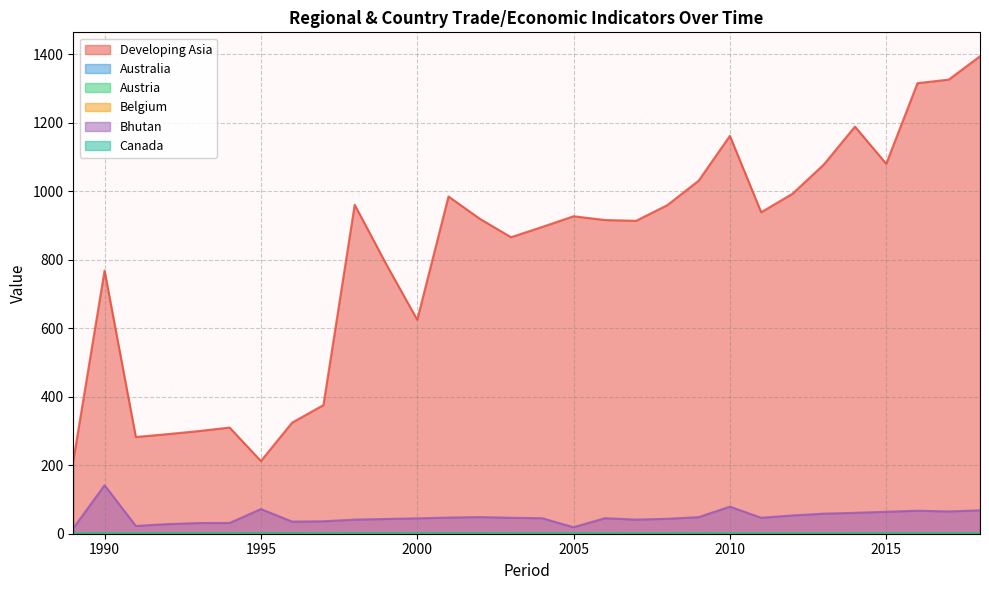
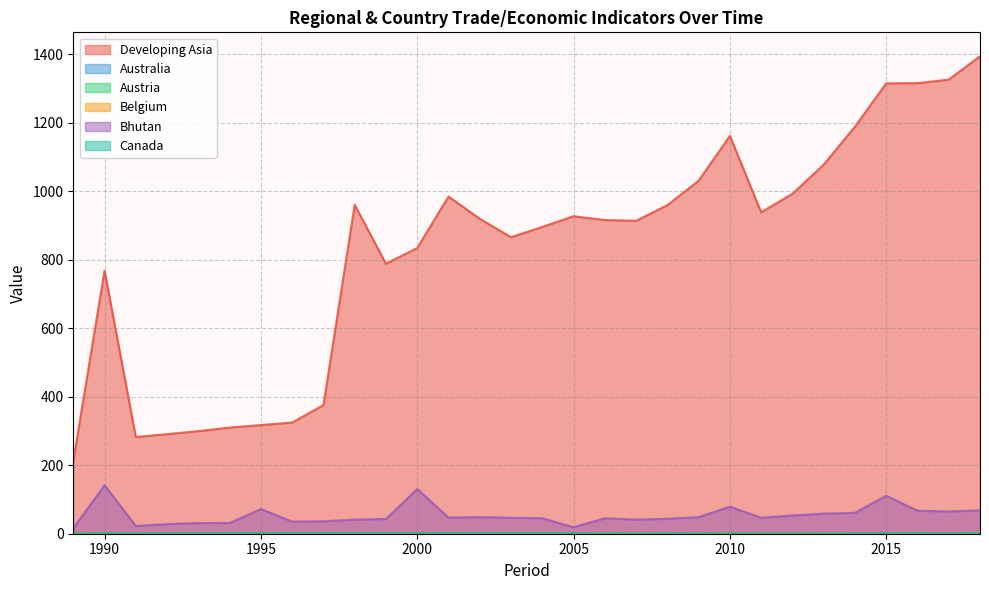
Developing Asia, 1995: 210 -> 320
Developing Asia, 2000: 620 -> 830
Bhutan, 2000: 40 -> 130
Developing Asia, 2015: 1080 -> 1320
Bhutan, 2015: 60 -> 110
